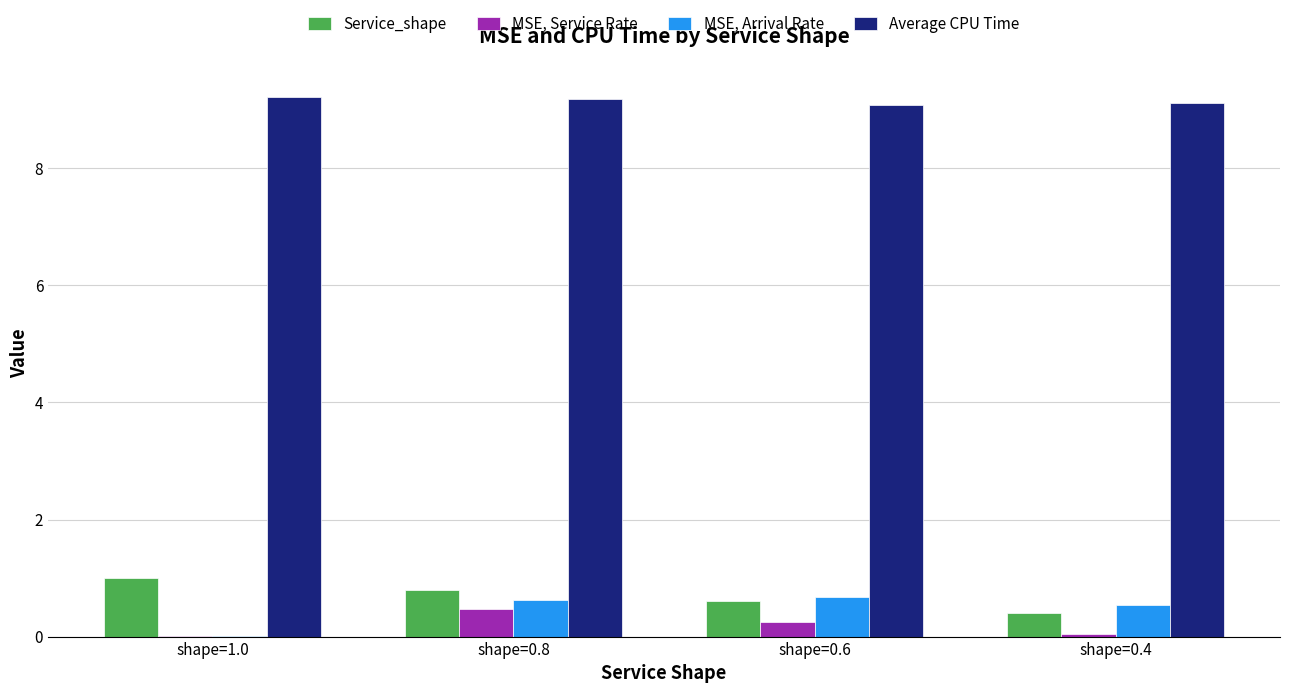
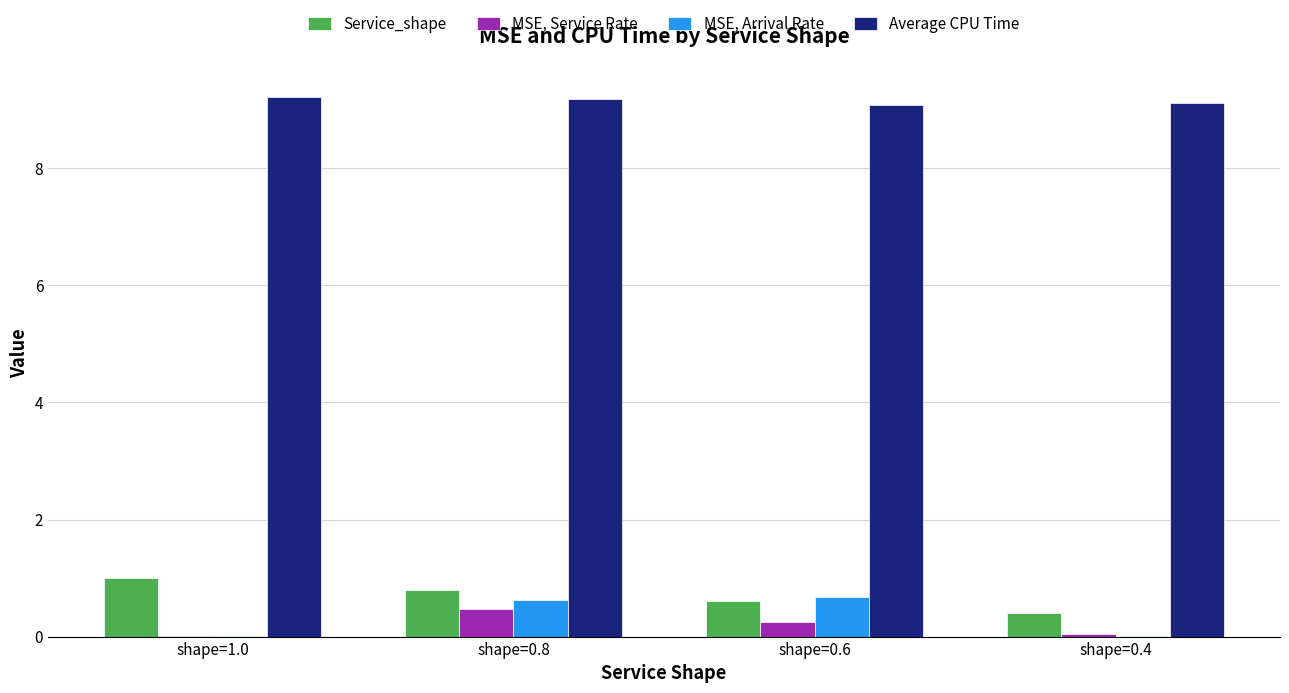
MSE, Arrival Rate, shape=0.4: 0.5 -> 0.0
